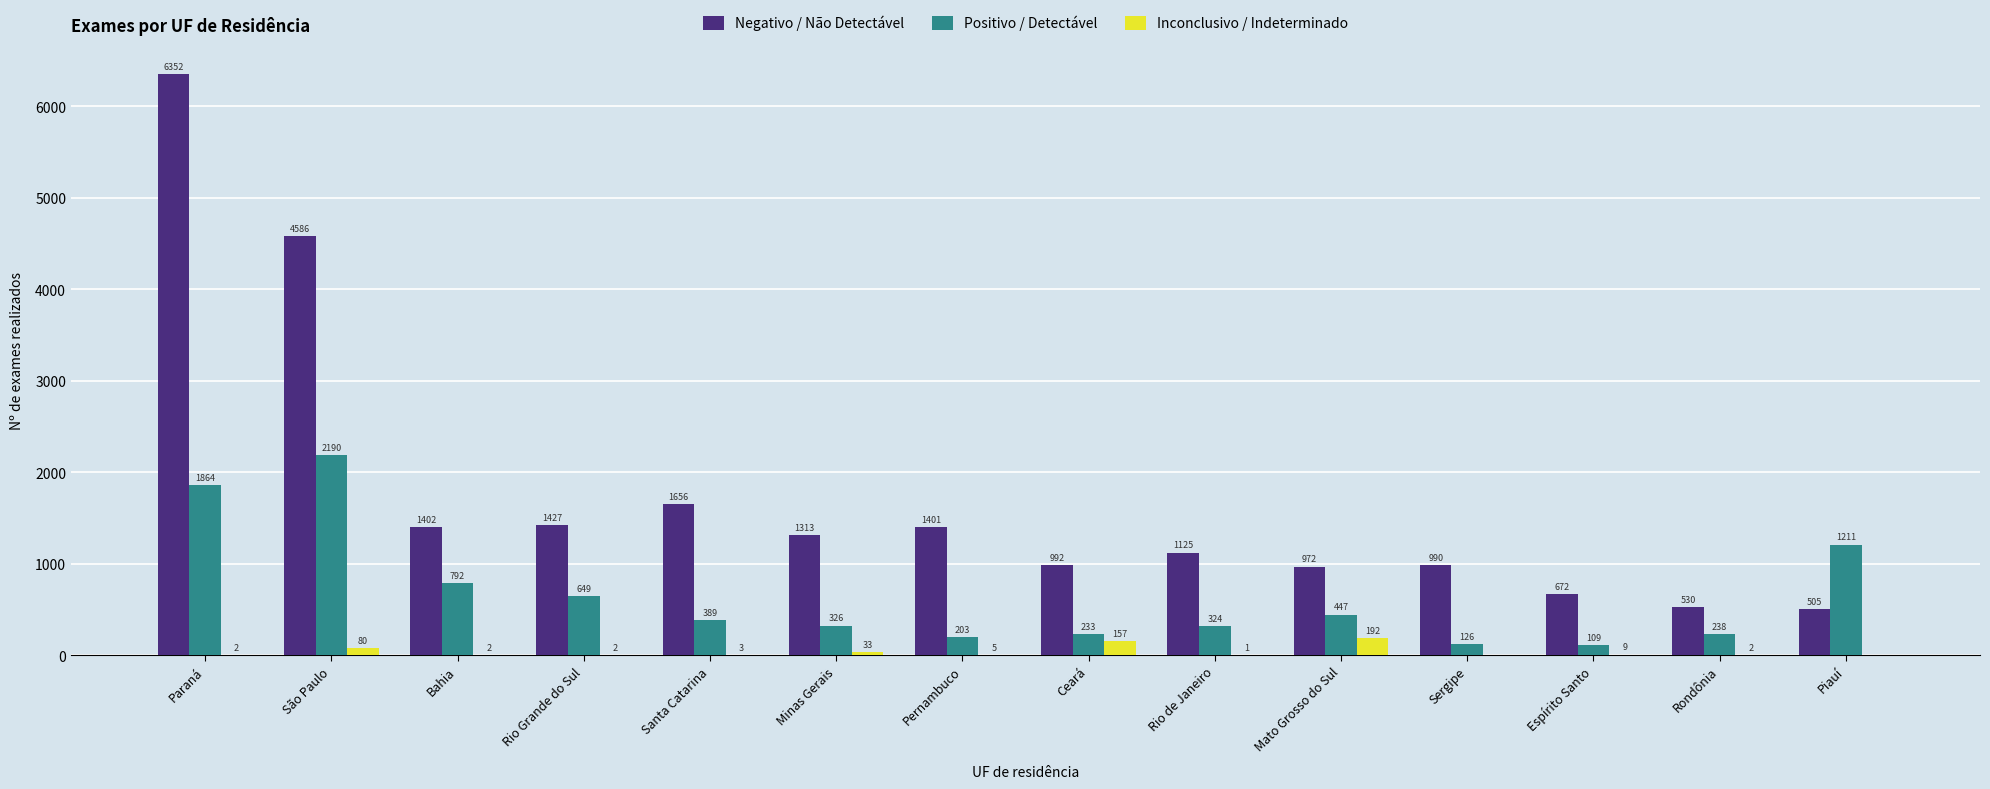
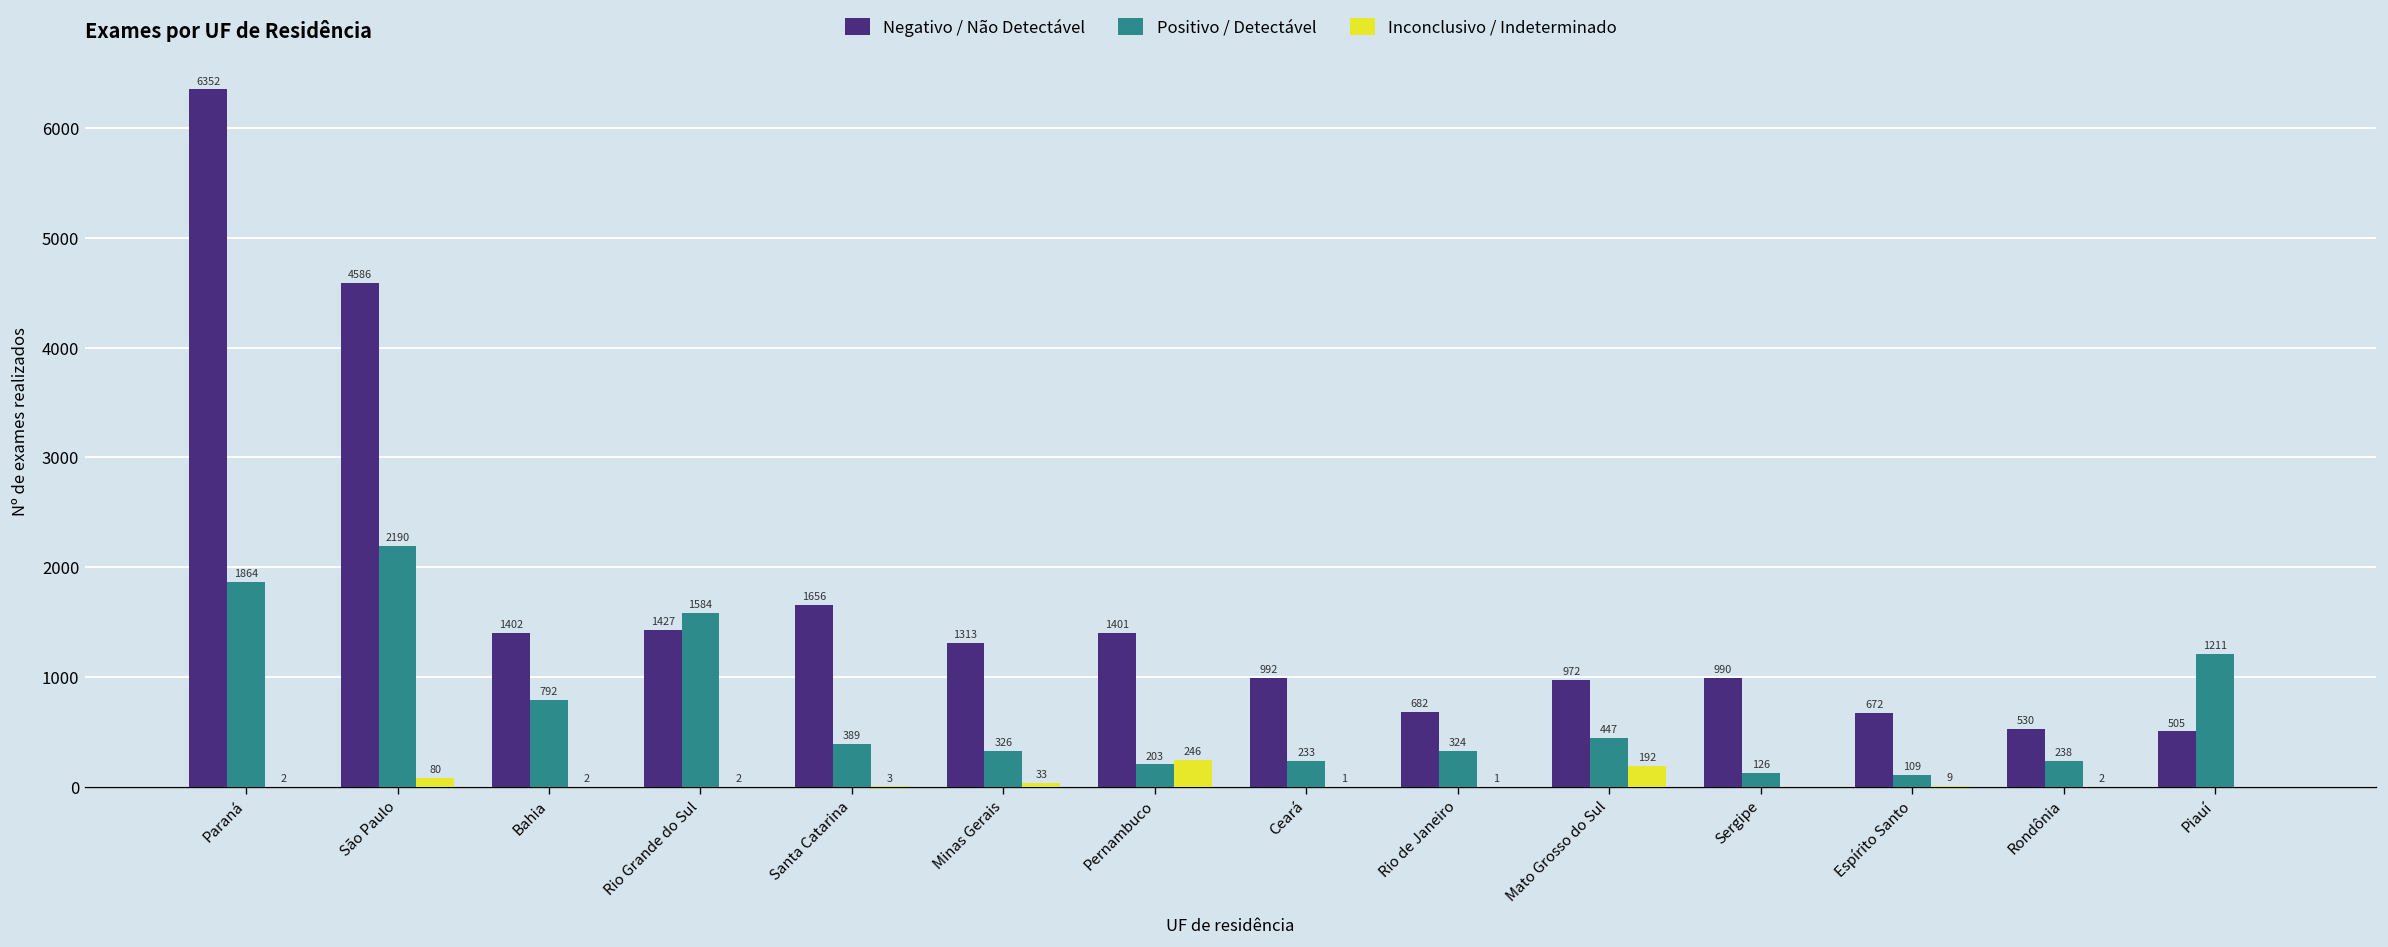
Positivo / Detectável, Rio Grande do Sul: 649 -> 1584
Inconclusivo / Indeterminado, Pernambuco: 5 -> 246
Inconclusivo / Indeterminado, Ceará: 157 -> 1
Negativo / Não Detectável, Rio de Janeiro: 1125 -> 682
